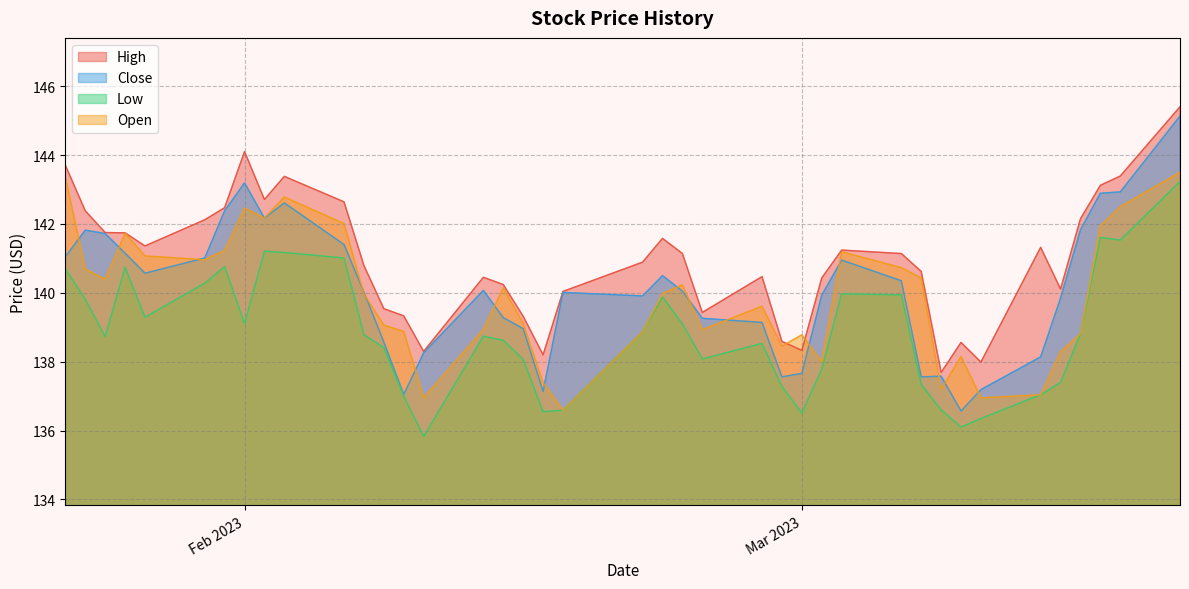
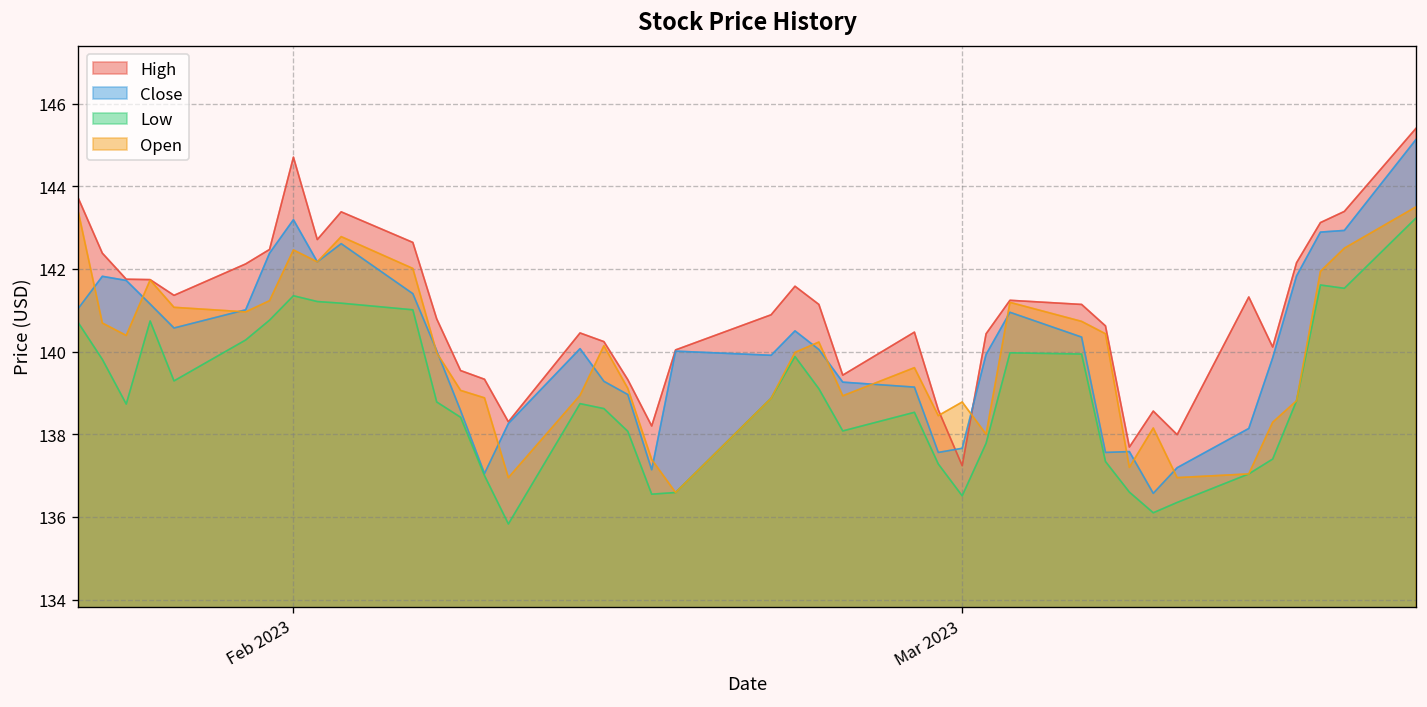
High, Feb 2023: 144.1 -> 144.7
Low, Feb 2023: 139.1 -> 141.4
High, Mar 2023: 138.3 -> 137.2
